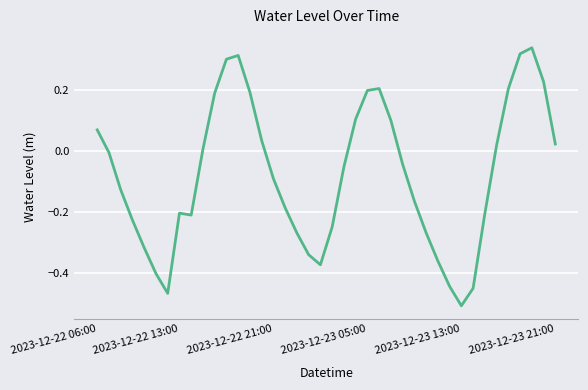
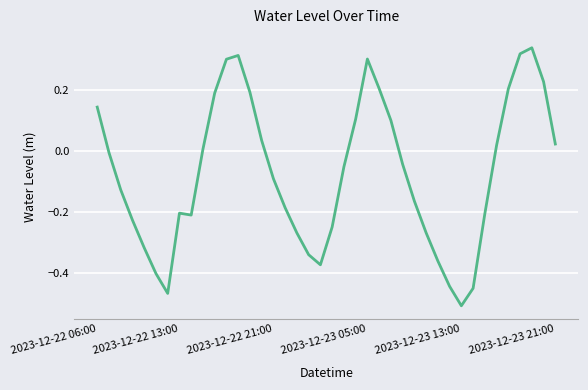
2023-12-22 06:00: 0.07 -> 0.14
2023-12-23 05:00: 0.20 -> 0.30
